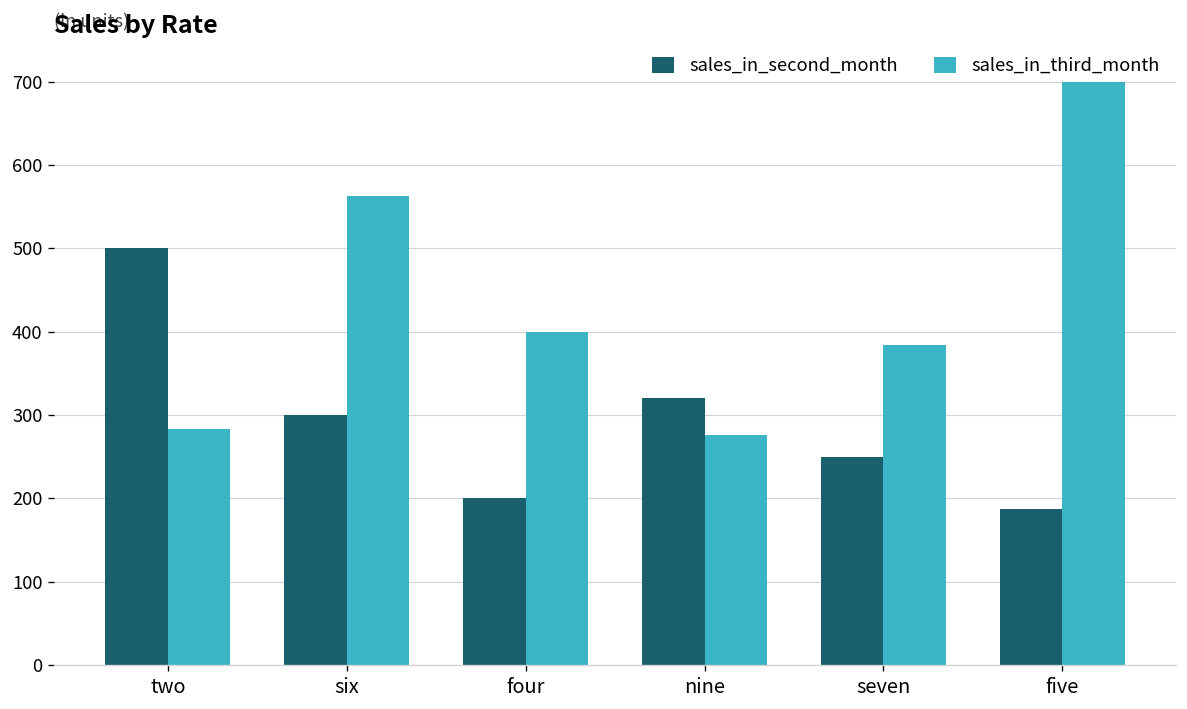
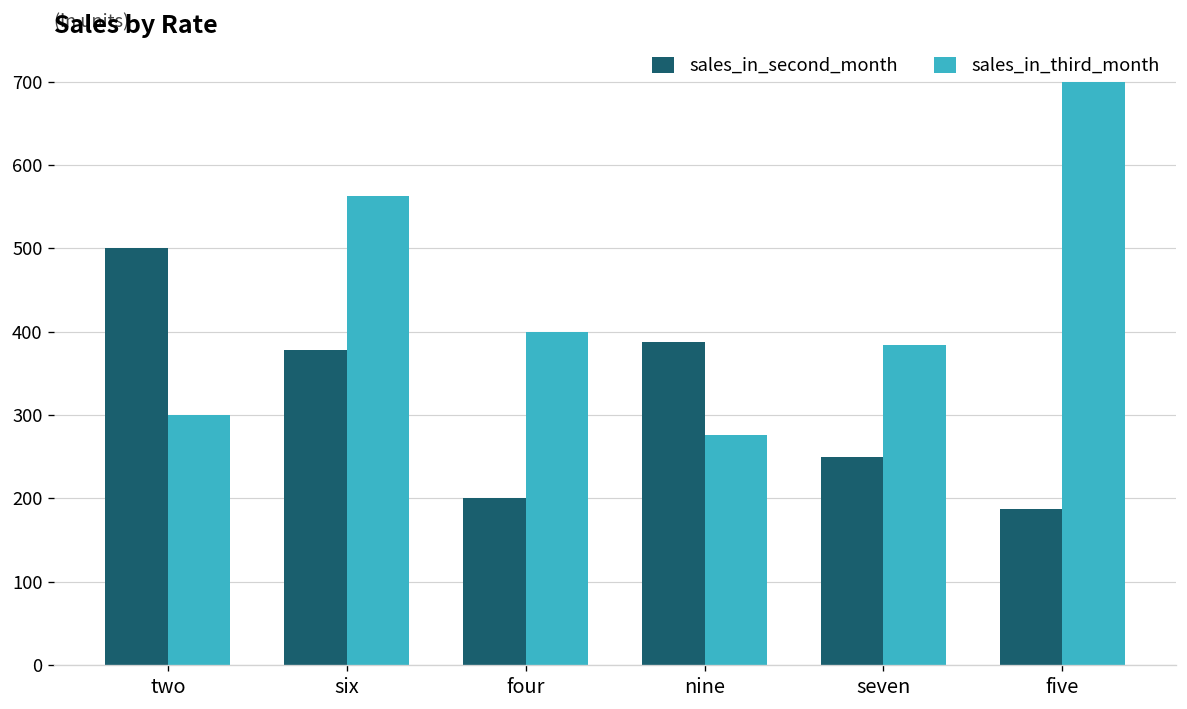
sales_in_third_month, two: 280 -> 300
sales_in_second_month, six: 300 -> 380
sales_in_second_month, nine: 320 -> 390
